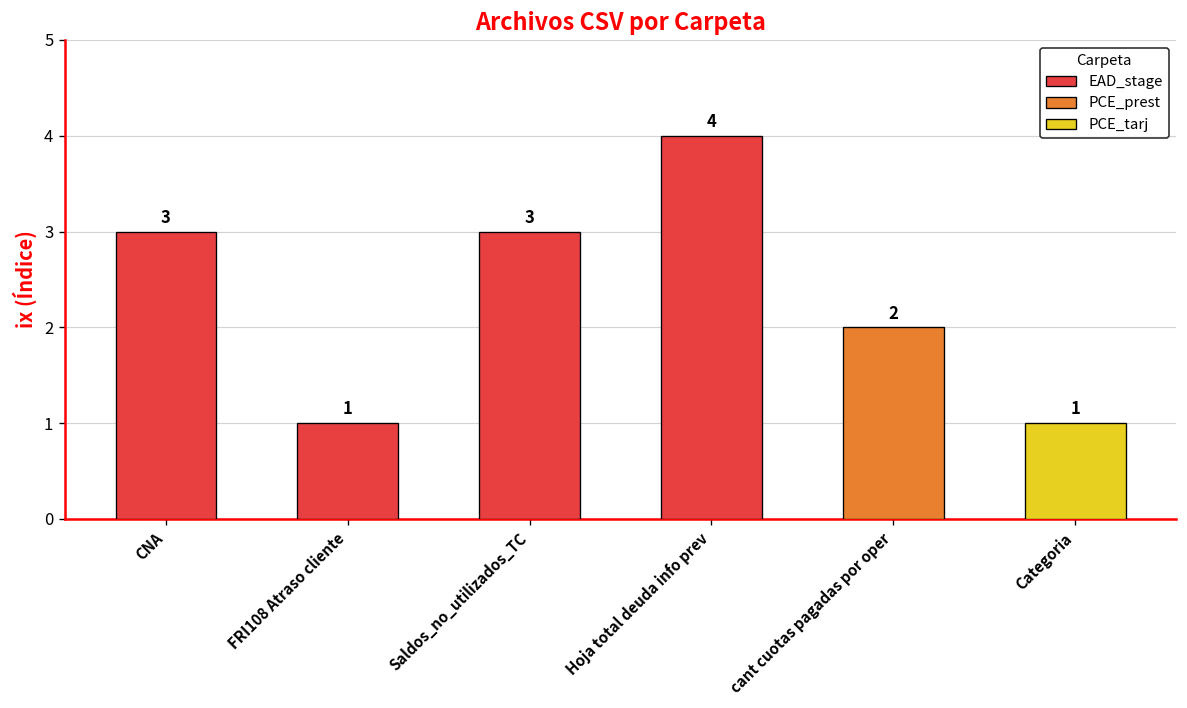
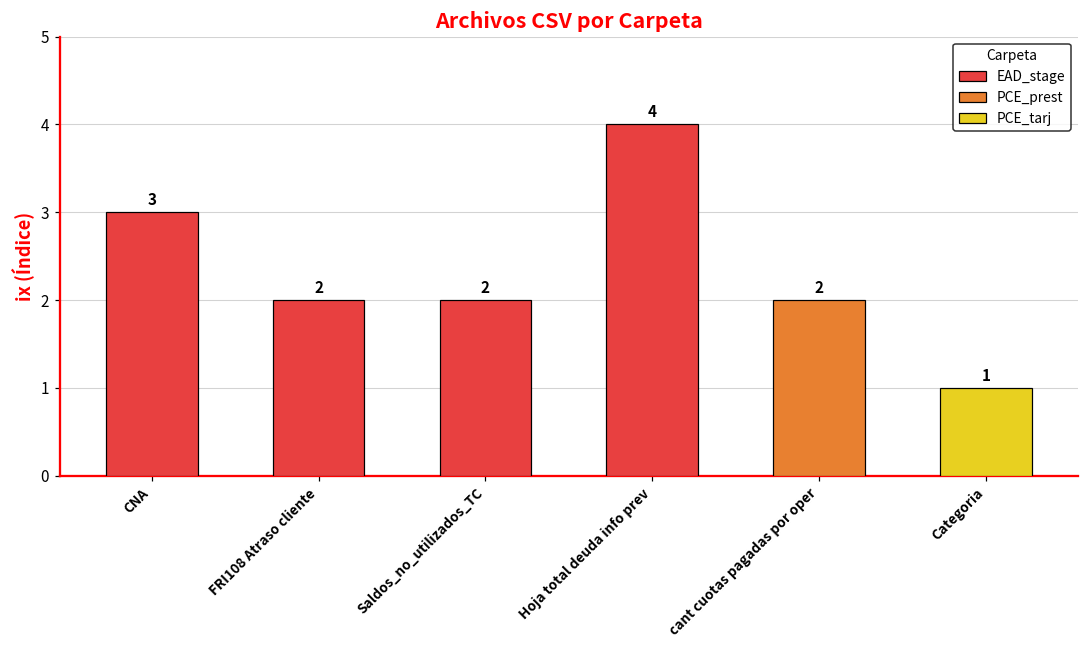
FRI108 Atraso cliente: 1 -> 2
Saldos_no_utilizados_TC: 3 -> 2
